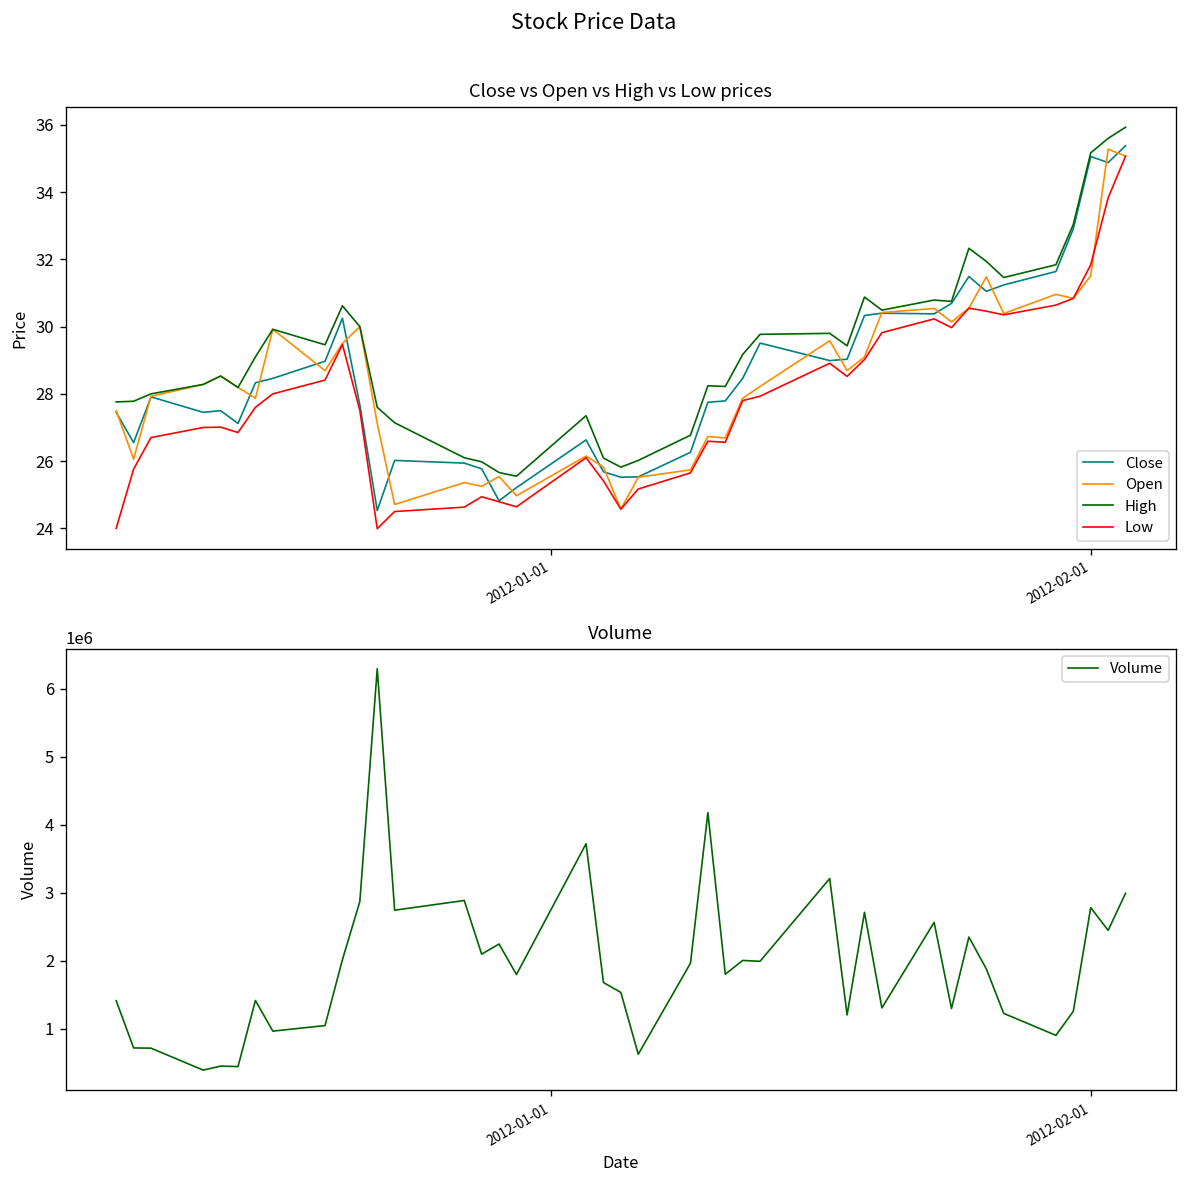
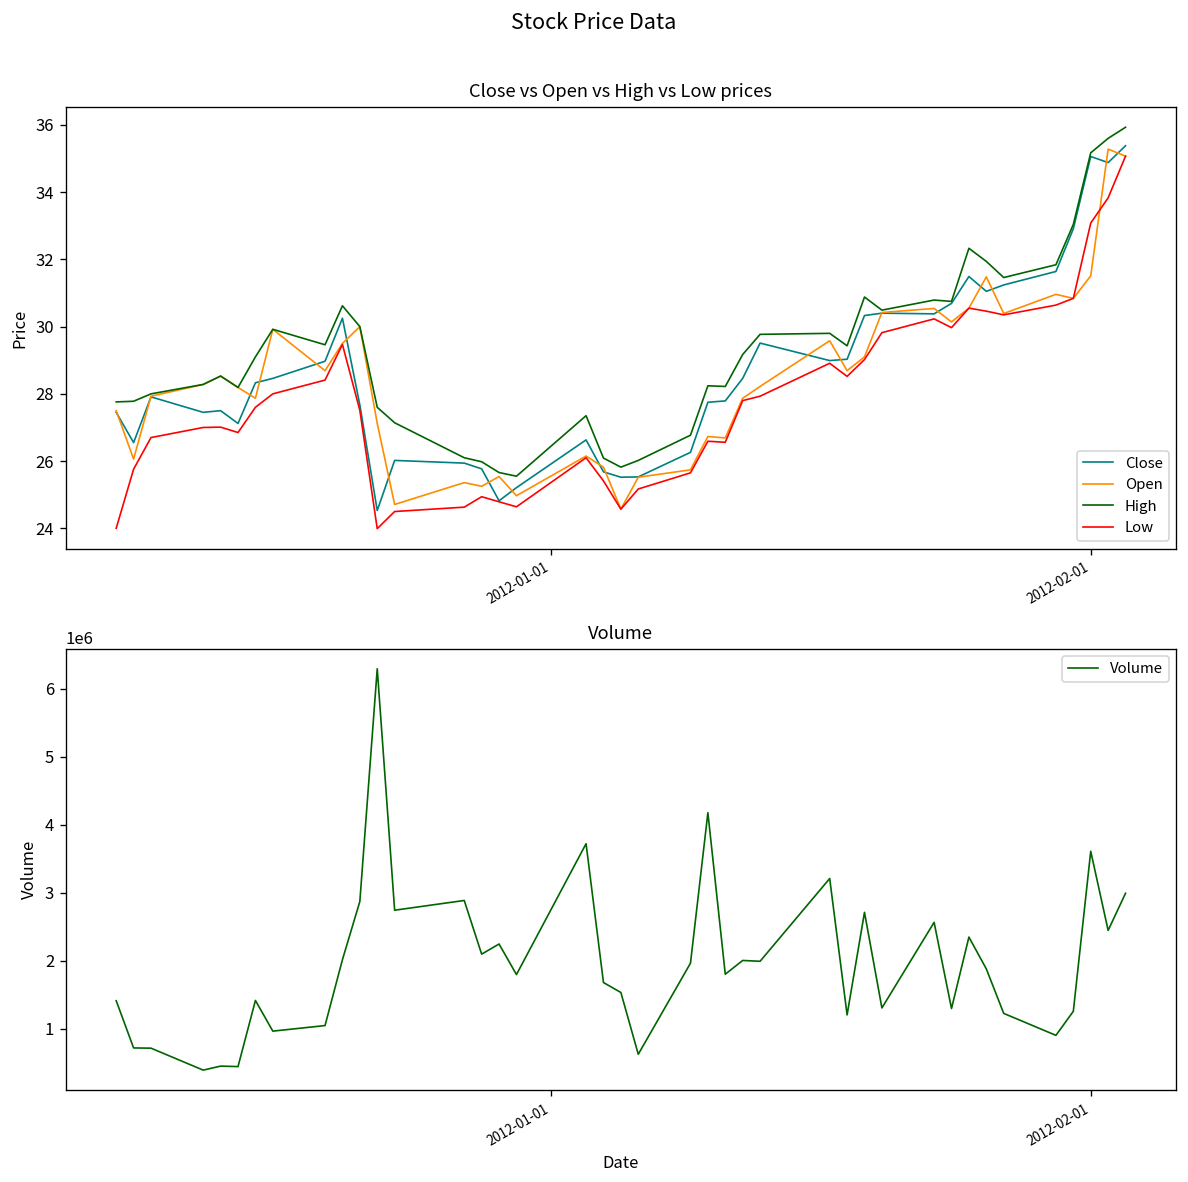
Close vs Open vs High vs Low prices, Low, 2012-02-01: 31.8 -> 33.1
Volume, 2012-02-01: 2800000 -> 3600000
